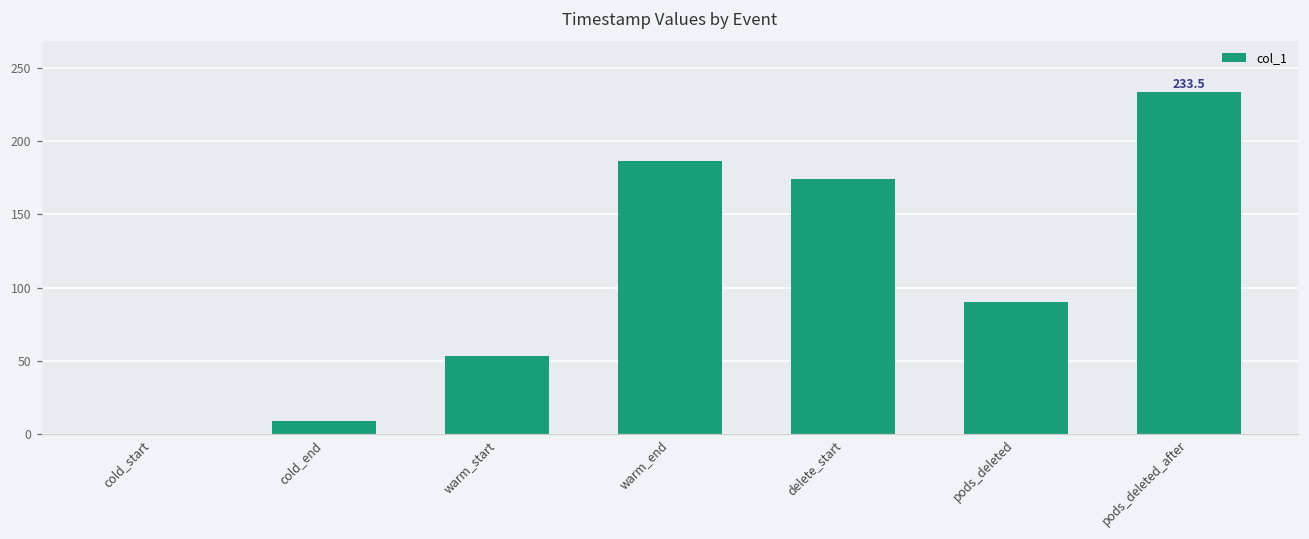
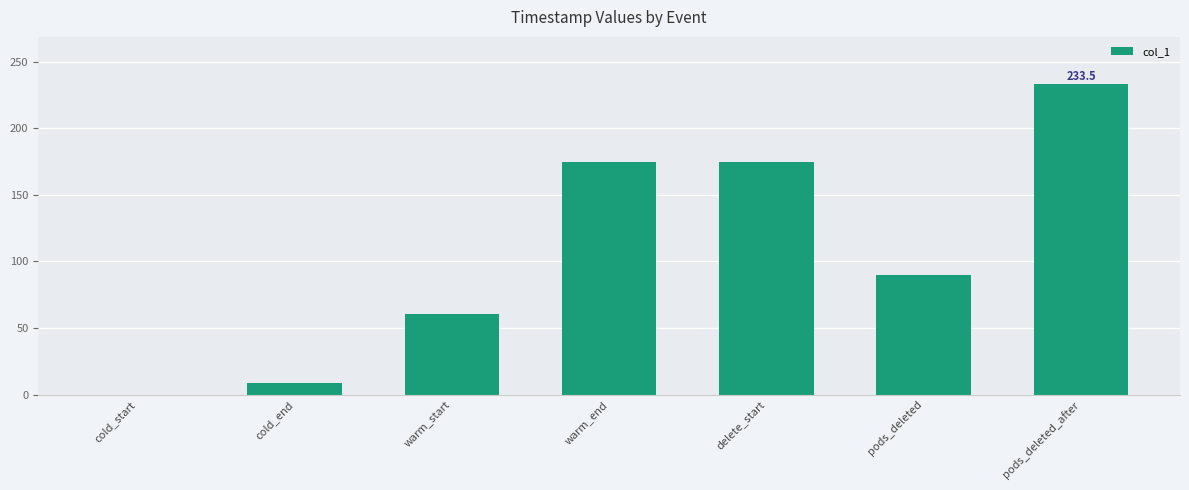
warm_start: 53 -> 60
warm_end: 186 -> 174
